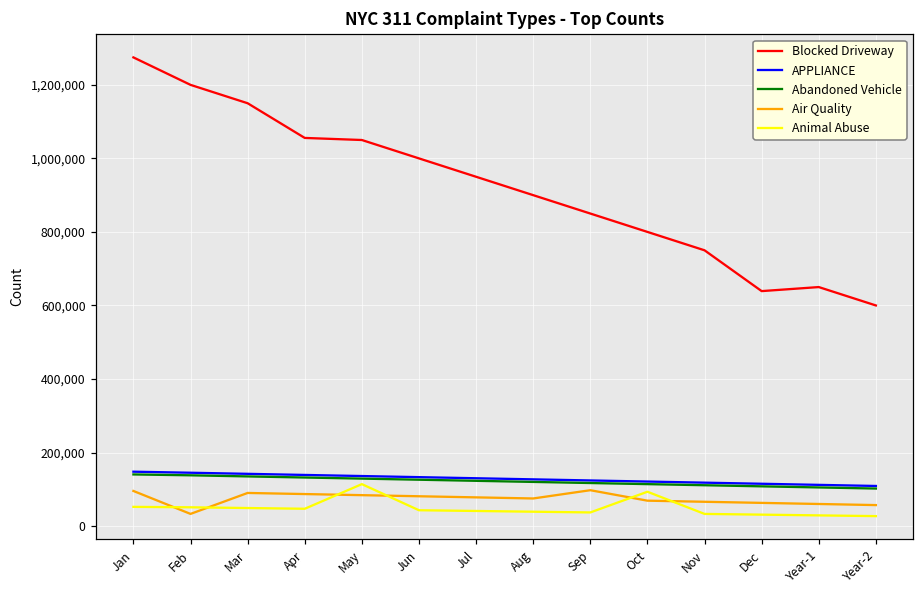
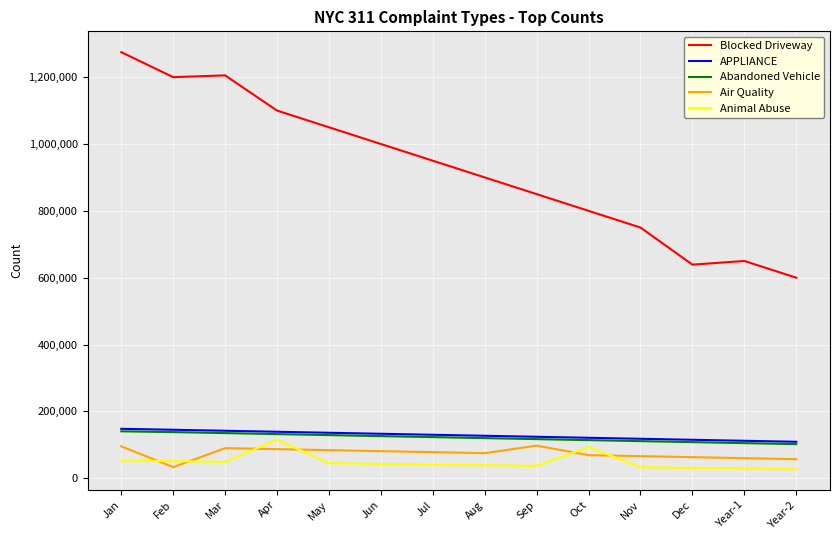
Blocked Driveway, Mar: 1,150,000 -> 1,210,000
Blocked Driveway, Apr: 1,060,000 -> 1,100,000
Animal Abuse, Apr: 50,000 -> 120,000
Animal Abuse, May: 110,000 -> 50,000
